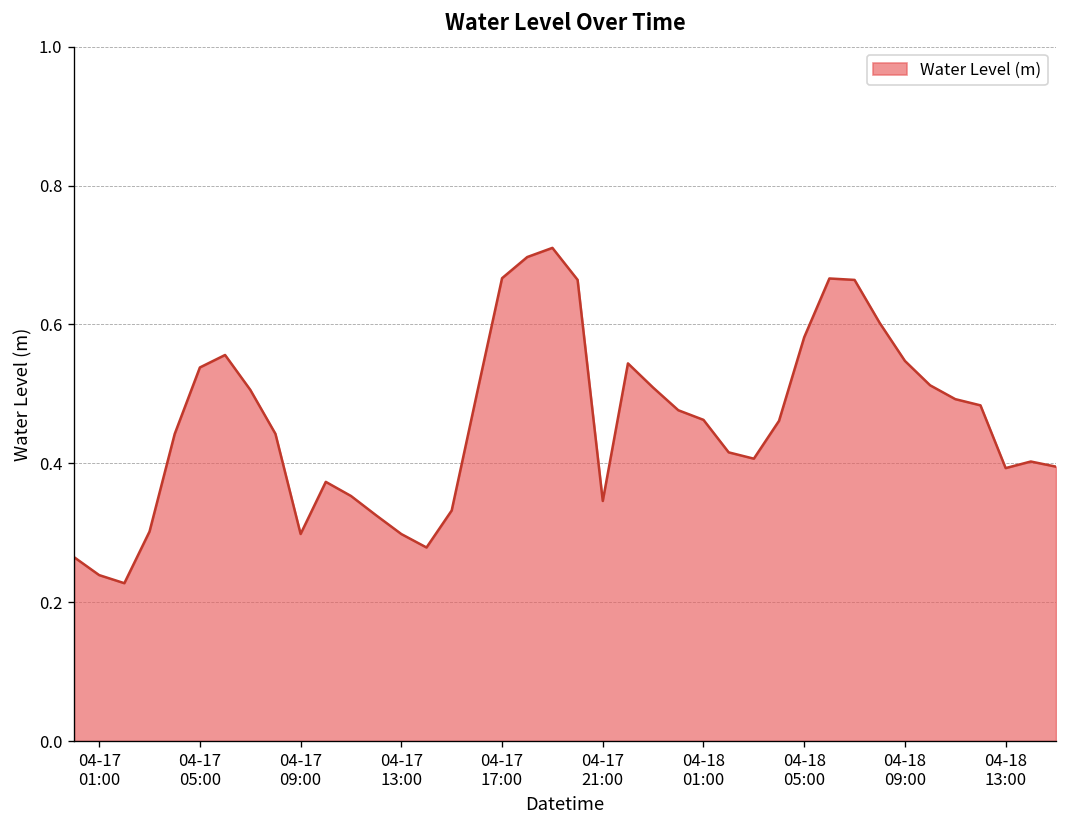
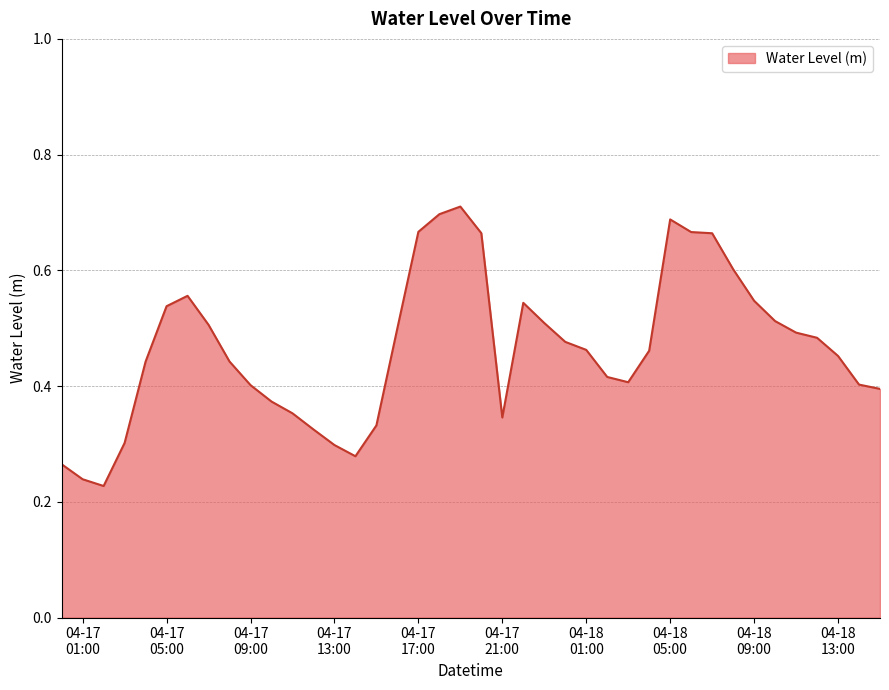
04-17 09:00: 0.30 -> 0.40
04-18 05:00: 0.58 -> 0.69
04-18 13:00: 0.39 -> 0.45
